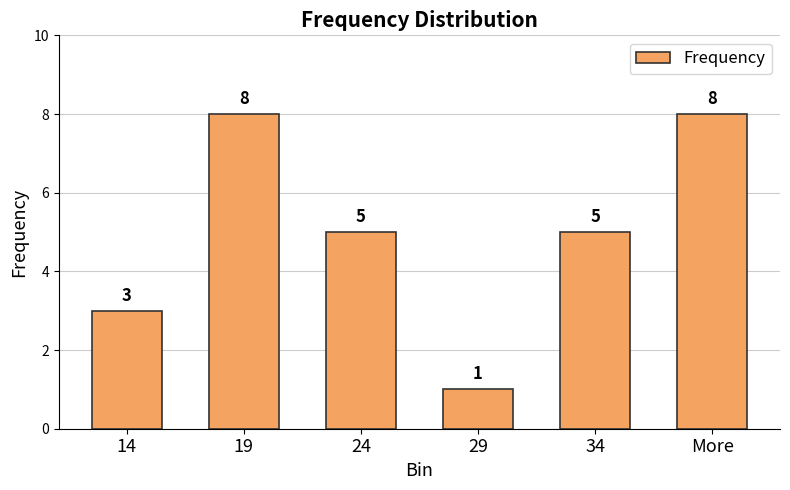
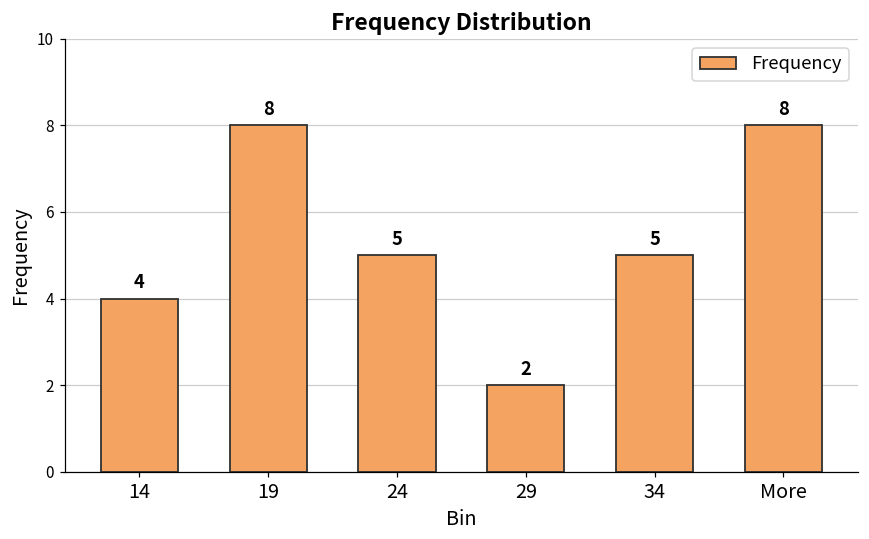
14: 3 -> 4
29: 1 -> 2
